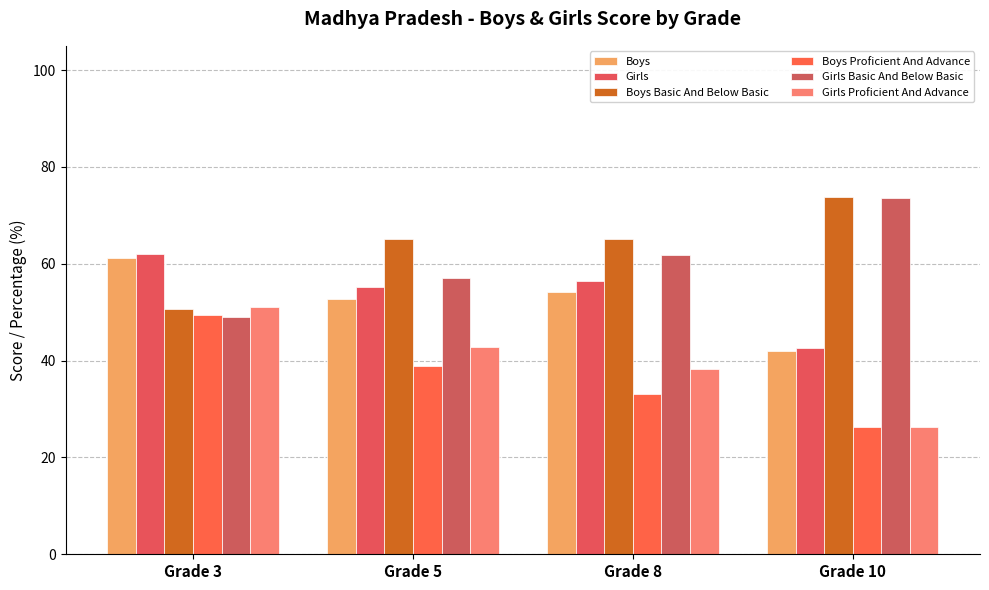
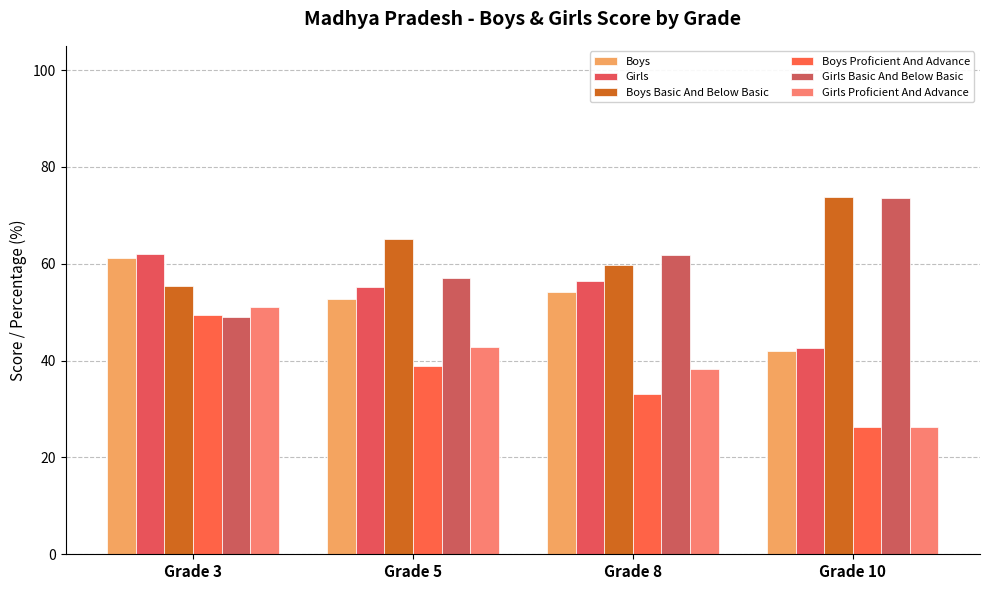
Boys Basic And Below Basic, Grade 3: 51 -> 55
Boys Basic And Below Basic, Grade 8: 65 -> 60
